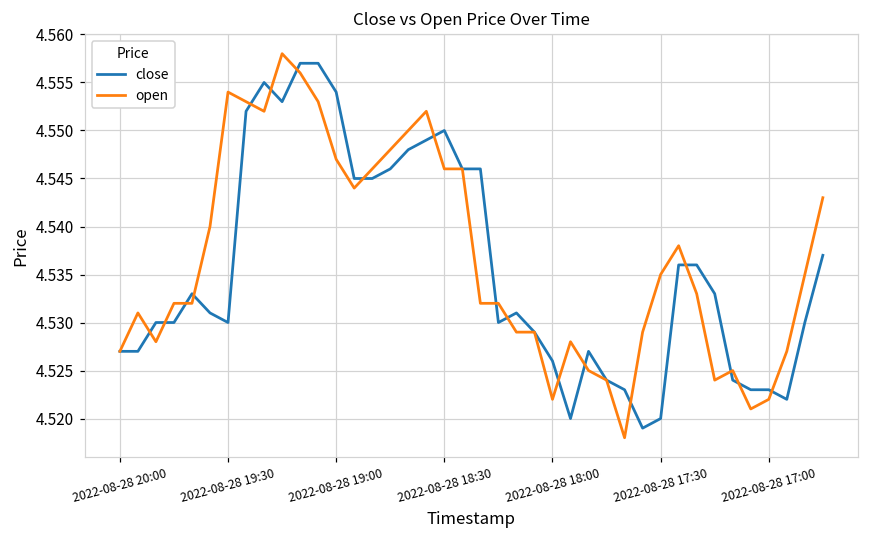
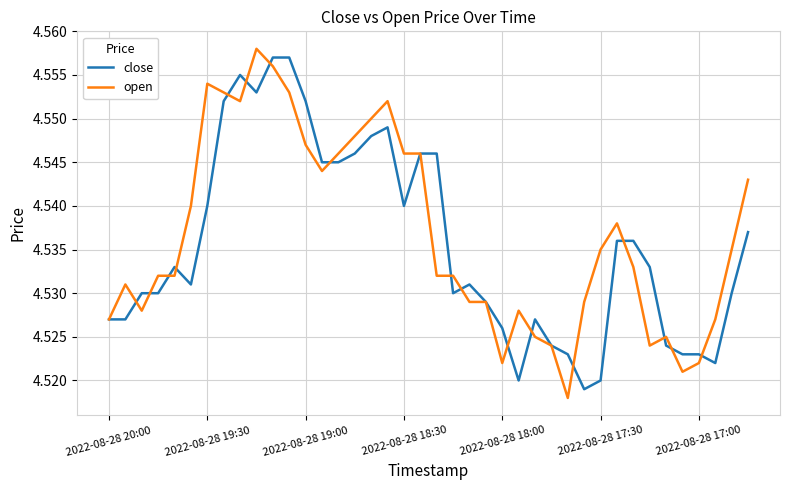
close, 2022-08-28 19:30: 4.53 -> 4.54
close, 2022-08-28 19:00: 4.554 -> 4.552
close, 2022-08-28 18:30: 4.55 -> 4.54
